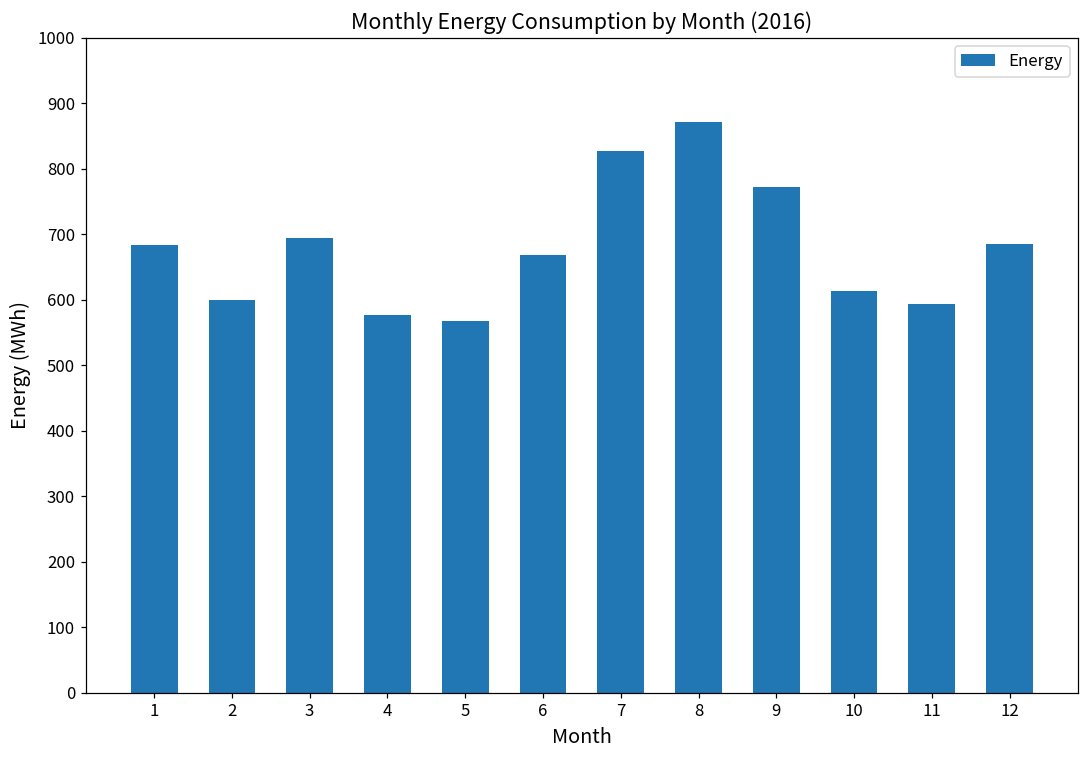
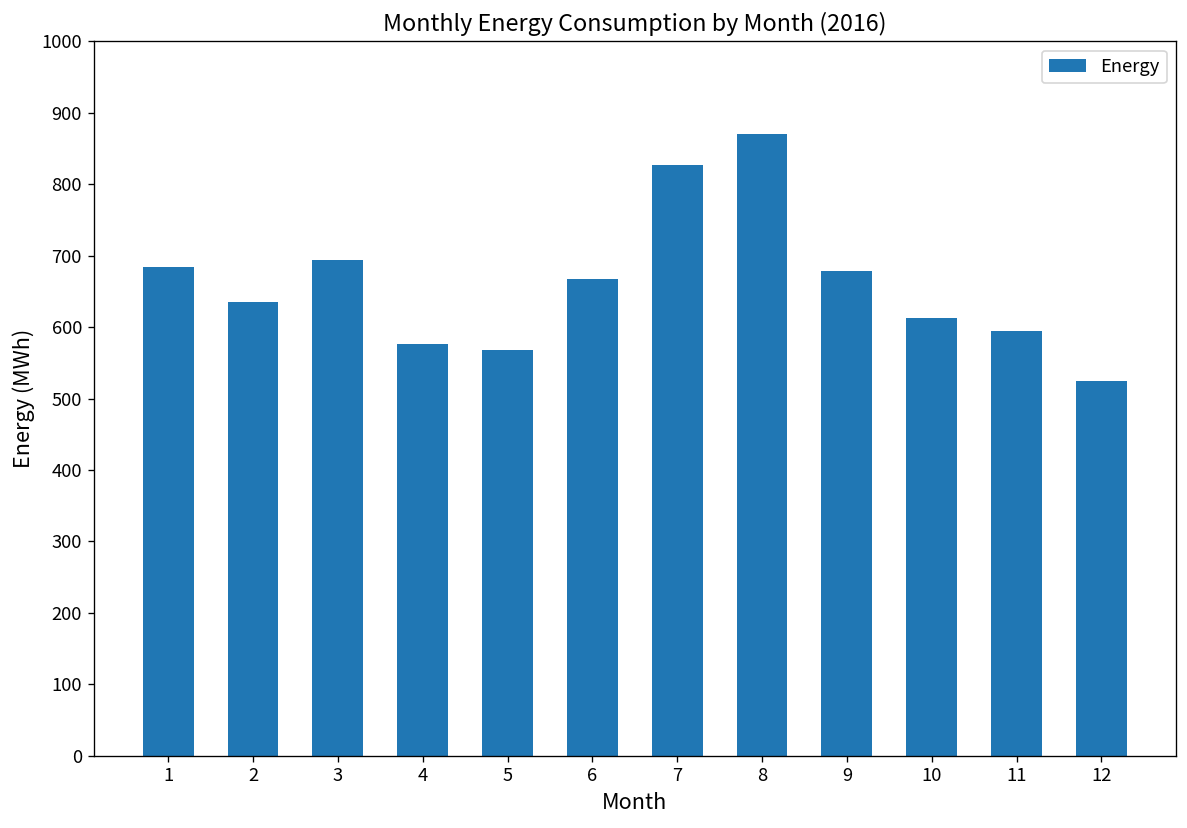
2: 600 -> 640
9: 770 -> 680
12: 690 -> 530
